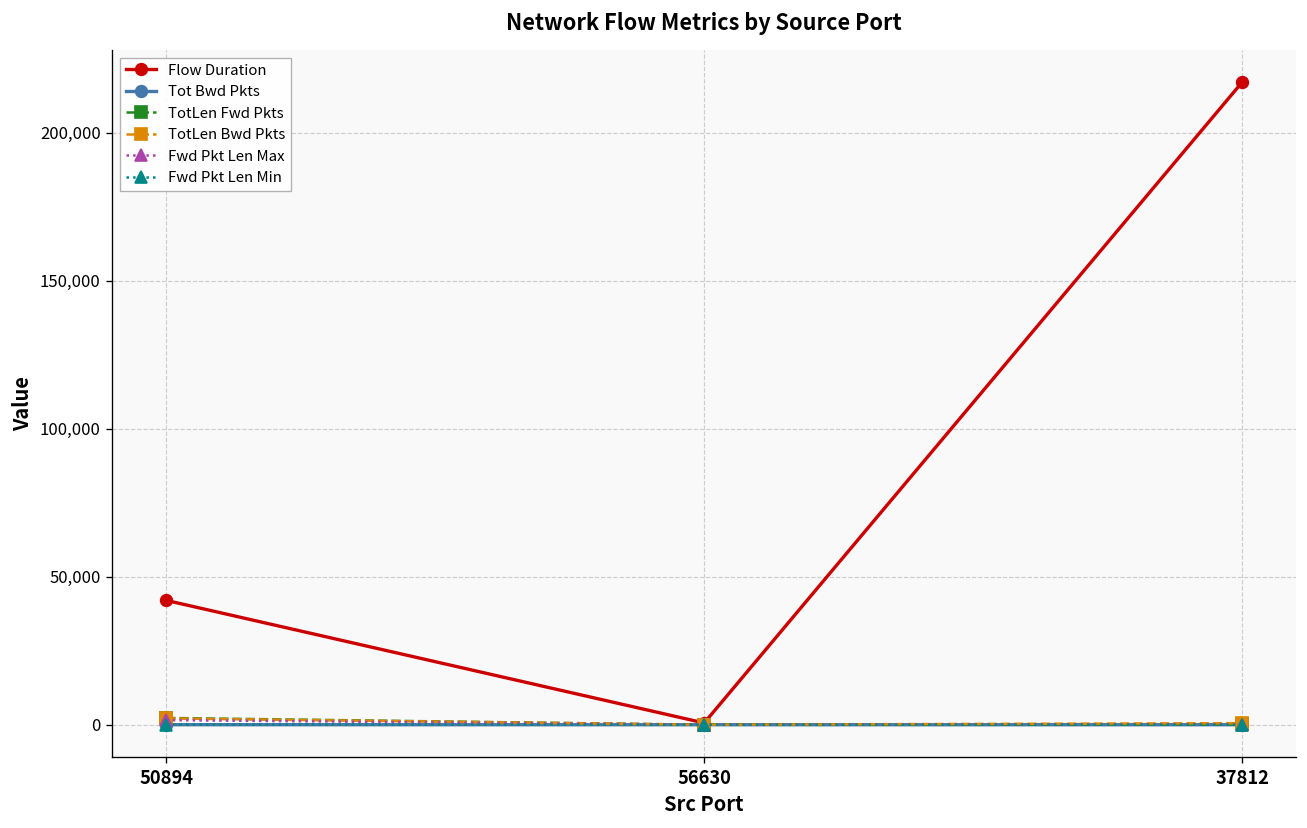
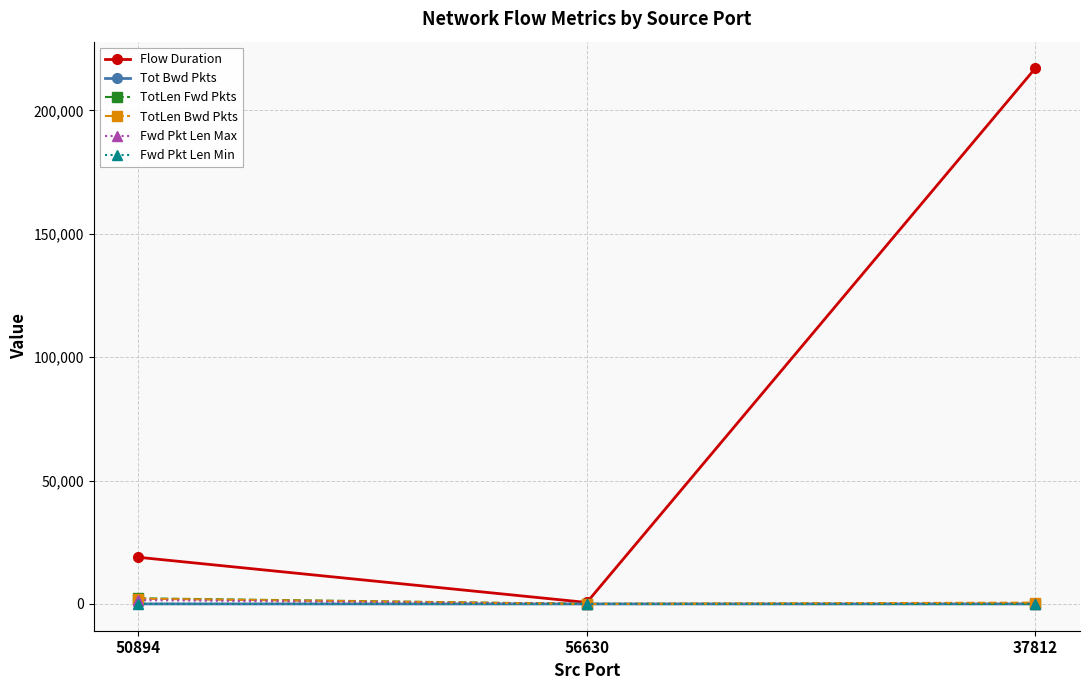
Flow Duration, 50894: 42,000 -> 19,000
